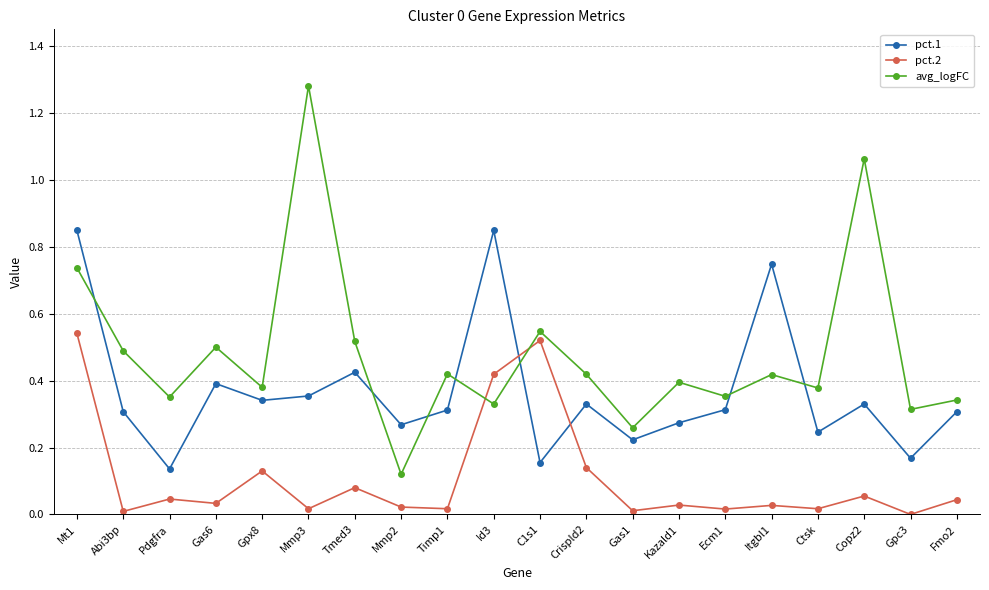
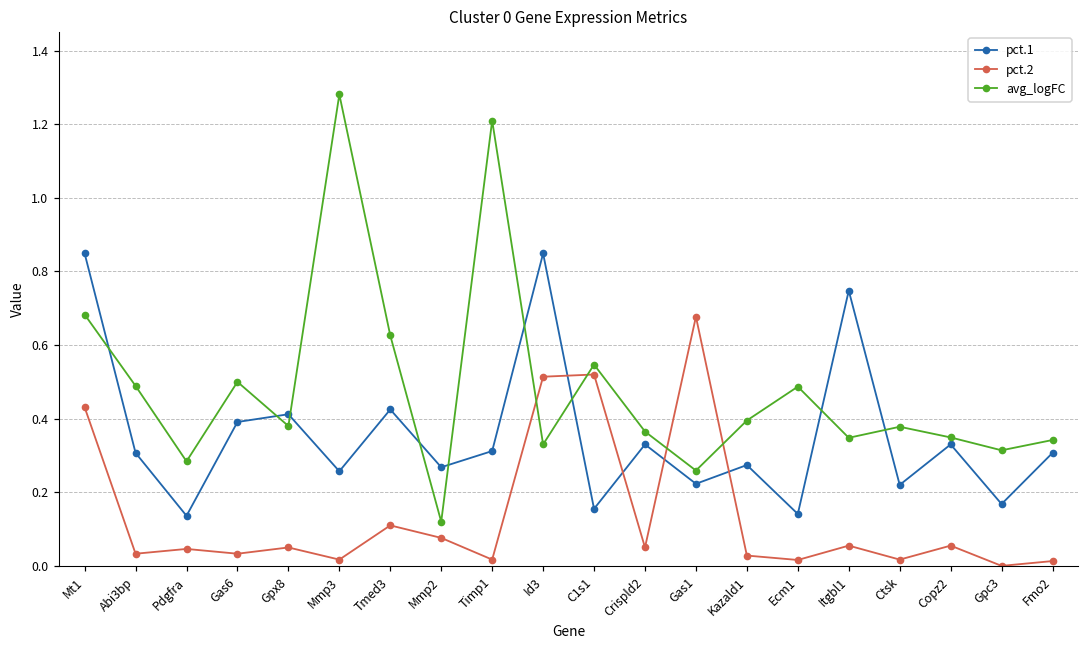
pct.2, Mt1: 0.54 -> 0.43
avg_logFC, Mt1: 0.74 -> 0.68
pct.2, Abi3bp: 0.01 -> 0.03
avg_logFC, Pdgfra: 0.35 -> 0.28
pct.1, Gpx8: 0.34 -> 0.41
pct.2, Gpx8: 0.13 -> 0.05
pct.1, Mmp3: 0.35 -> 0.26
pct.2, Tmed3: 0.08 -> 0.11
avg_logFC, Tmed3: 0.52 -> 0.63
pct.2, Mmp2: 0.02 -> 0.08
avg_logFC, Timp1: 0.42 -> 1.21
pct.2, Id3: 0.42 -> 0.51
pct.2, Crispld2: 0.14 -> 0.05
avg_logFC, Crispld2: 0.42 -> 0.37
pct.2, Gas1: 0.01 -> 0.68
pct.1, Ecm1: 0.31 -> 0.14
avg_logFC, Ecm1: 0.35 -> 0.49
pct.2, Itgbl1: 0.03 -> 0.06
avg_logFC, Itgbl1: 0.42 -> 0.35
pct.1, Ctsk: 0.25 -> 0.22
avg_logFC, Copz2: 1.06 -> 0.35
pct.2, Fmo2: 0.04 -> 0.01
